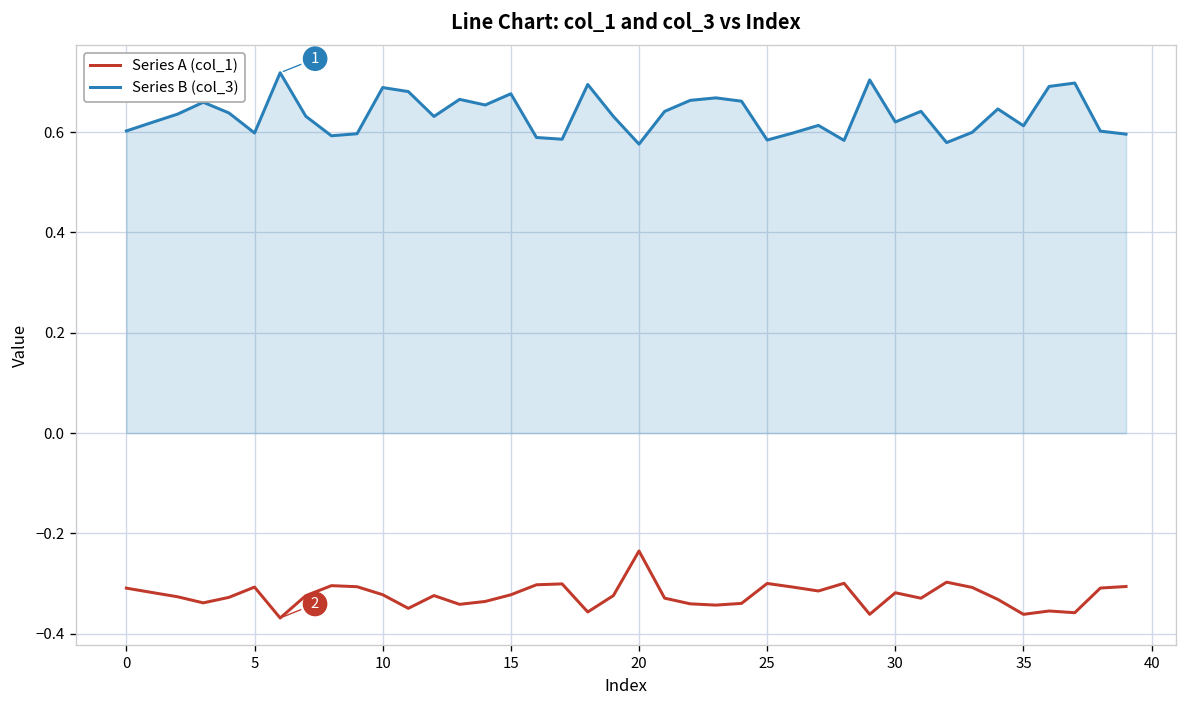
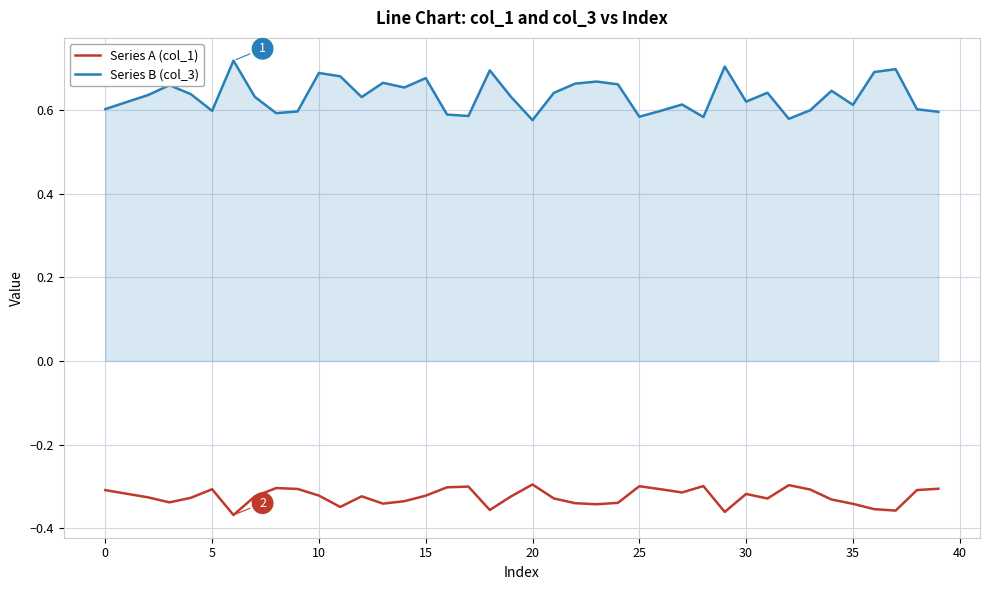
Series A (col_1), 20: -0.23 -> -0.30
Series A (col_1), 35: -0.36 -> -0.34
